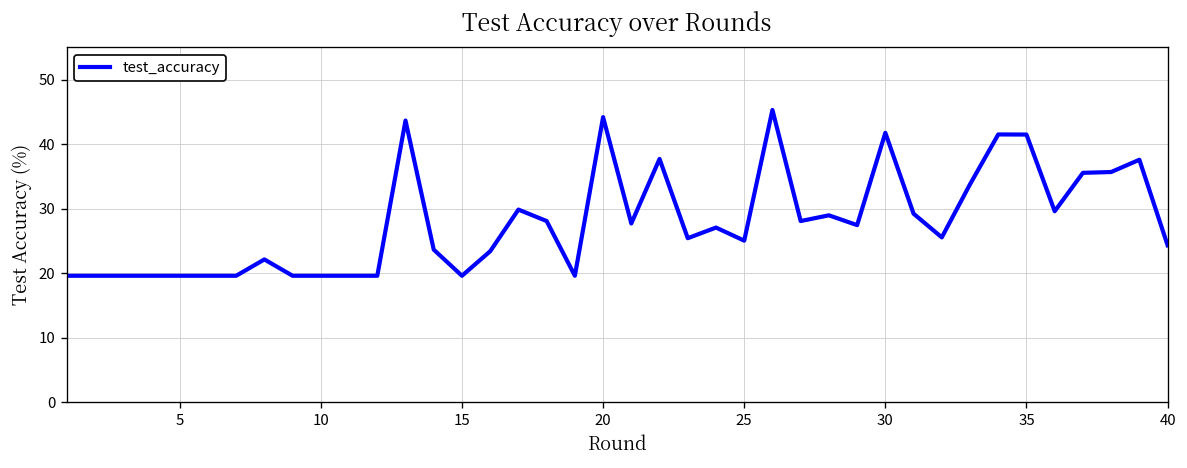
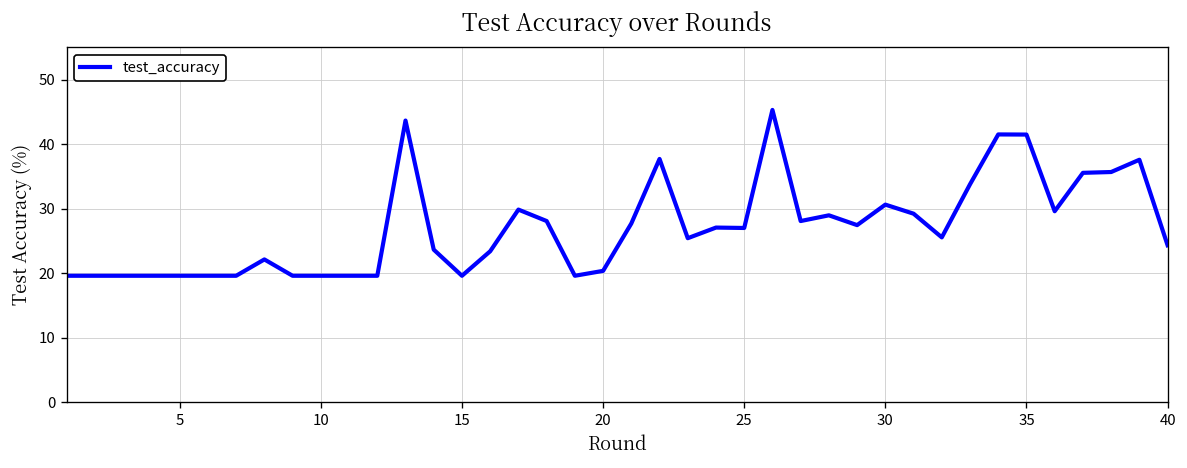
20: 44 -> 20
25: 25 -> 27
30: 42 -> 31
